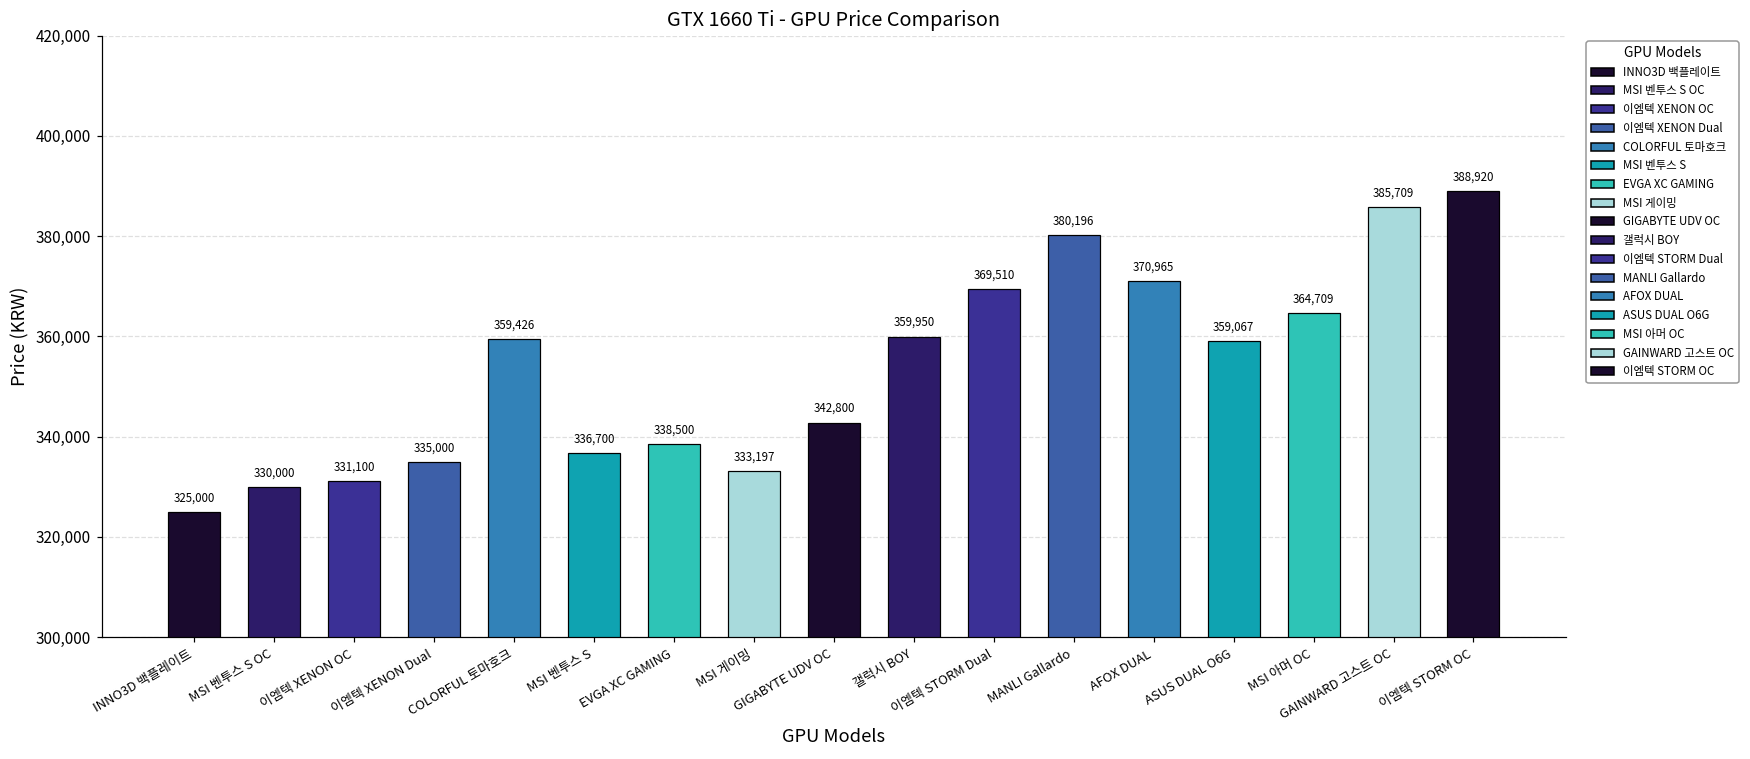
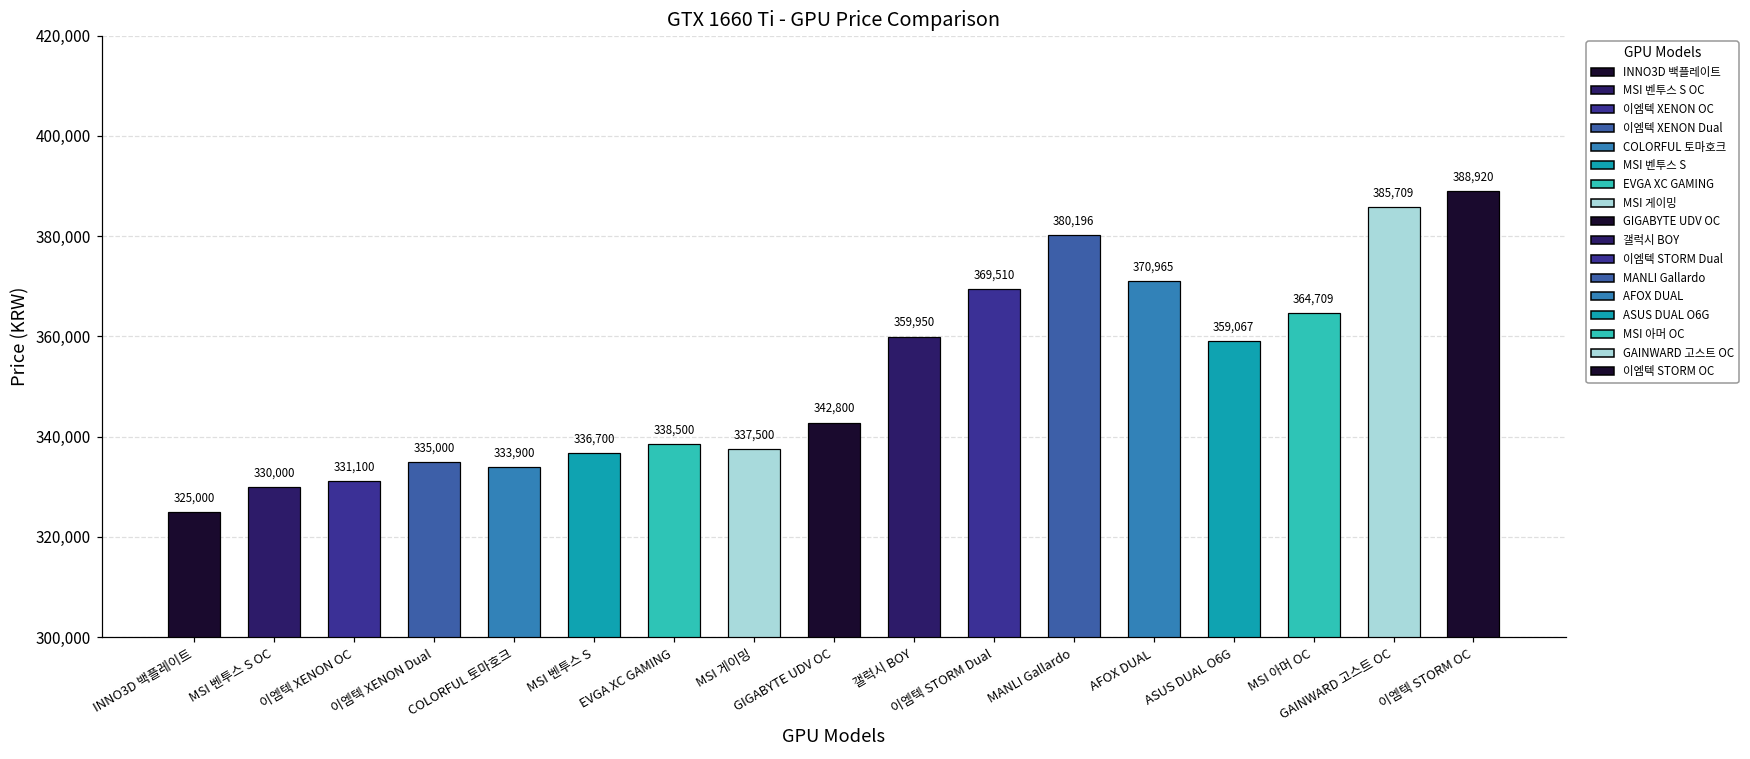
COLORFUL 토마호크: 359,426 -> 333,900
MSI 게이밍: 333,197 -> 337,500
